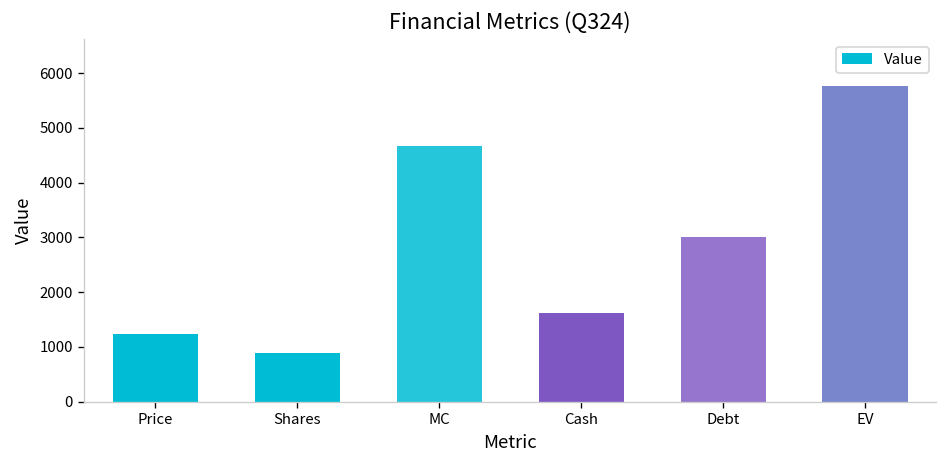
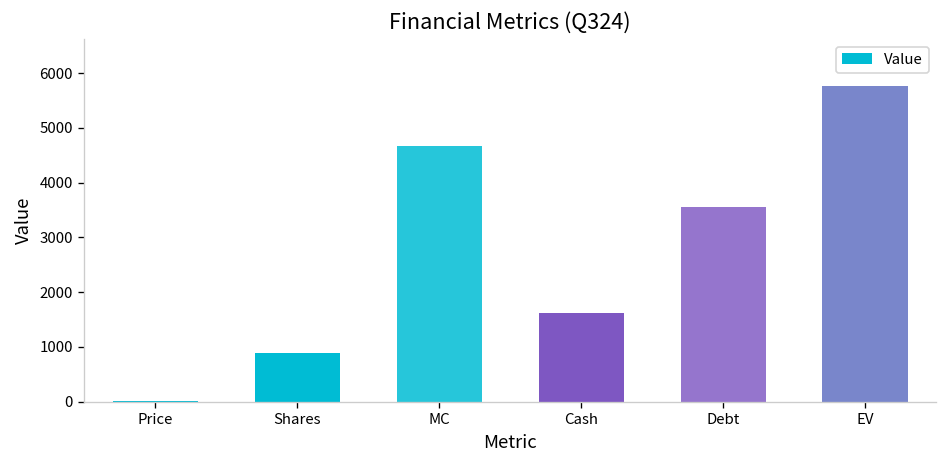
Price: 1200 -> 0
Debt: 3000 -> 3600
